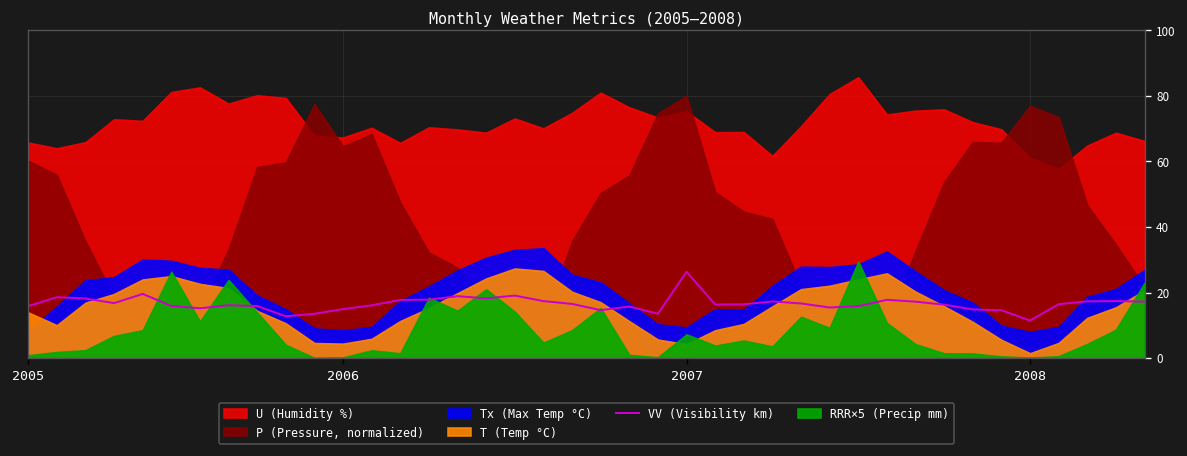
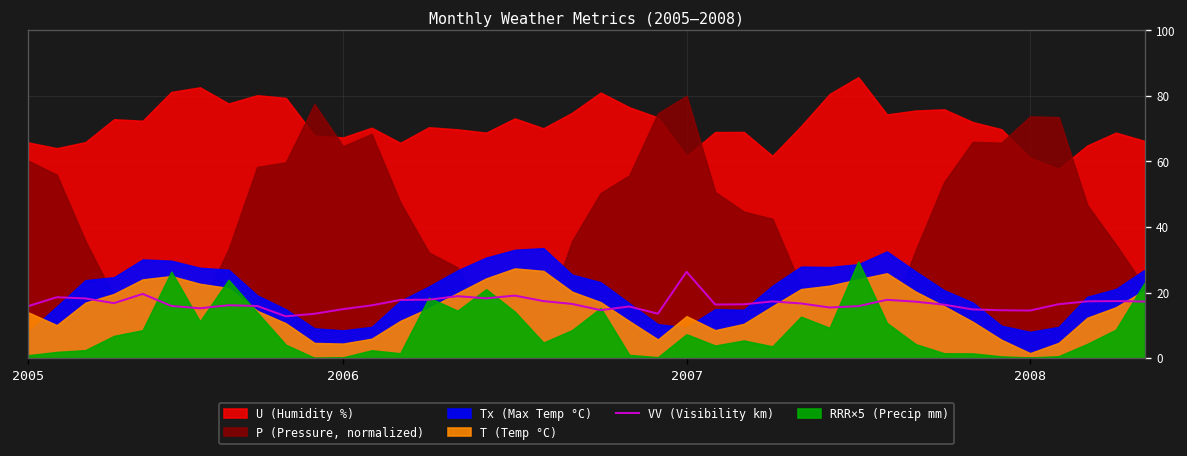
U (Humidity %), 2007: 75 -> 62
T (Temp °C), 2007: 4 -> 13
VV (Visibility km), 2008: 11 -> 15
P (Pressure, normalized), 2008: 77 -> 74
